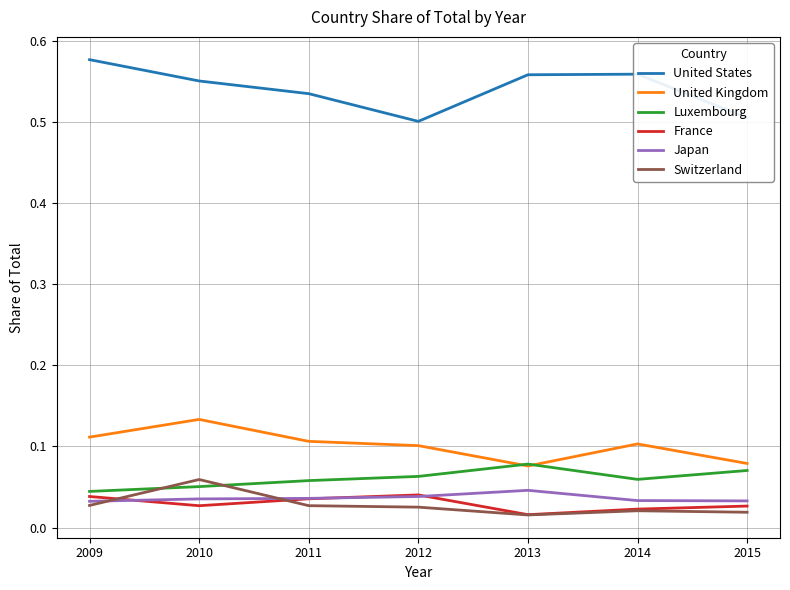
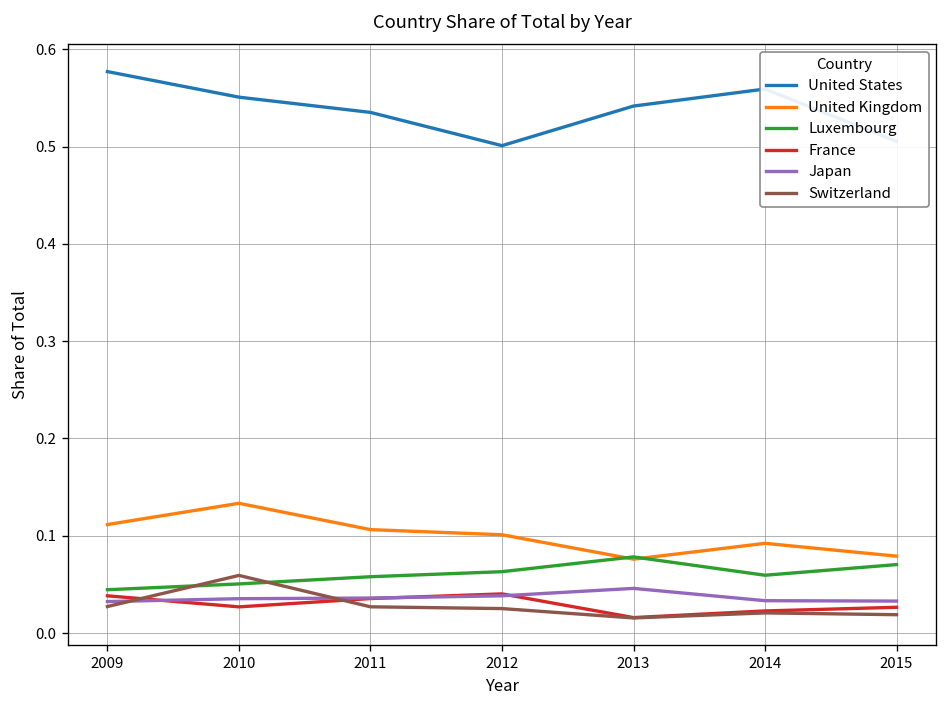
United States, 2013: 0.56 -> 0.54
United Kingdom, 2014: 0.10 -> 0.09
